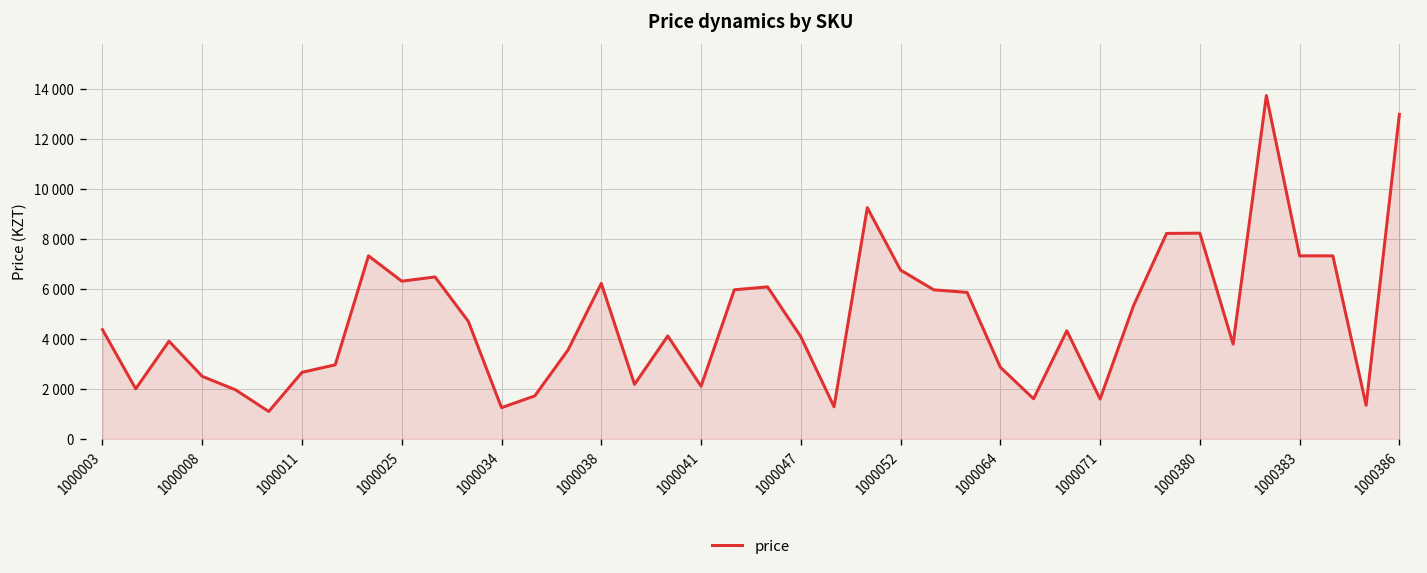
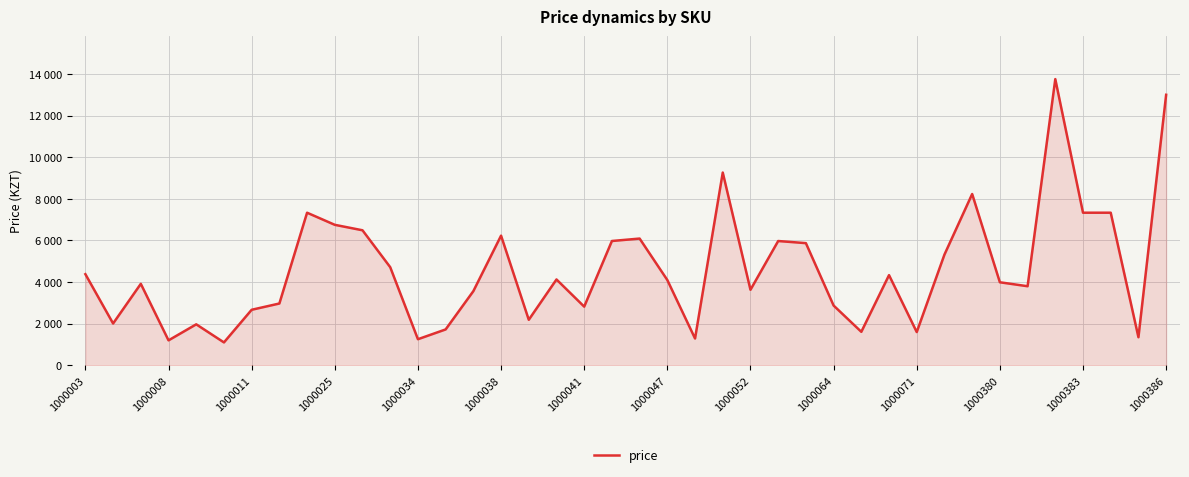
1000008: 2500 -> 1200
1000025: 6300 -> 6800
1000041: 2100 -> 2800
1000052: 6800 -> 3600
1000380: 8200 -> 4000
